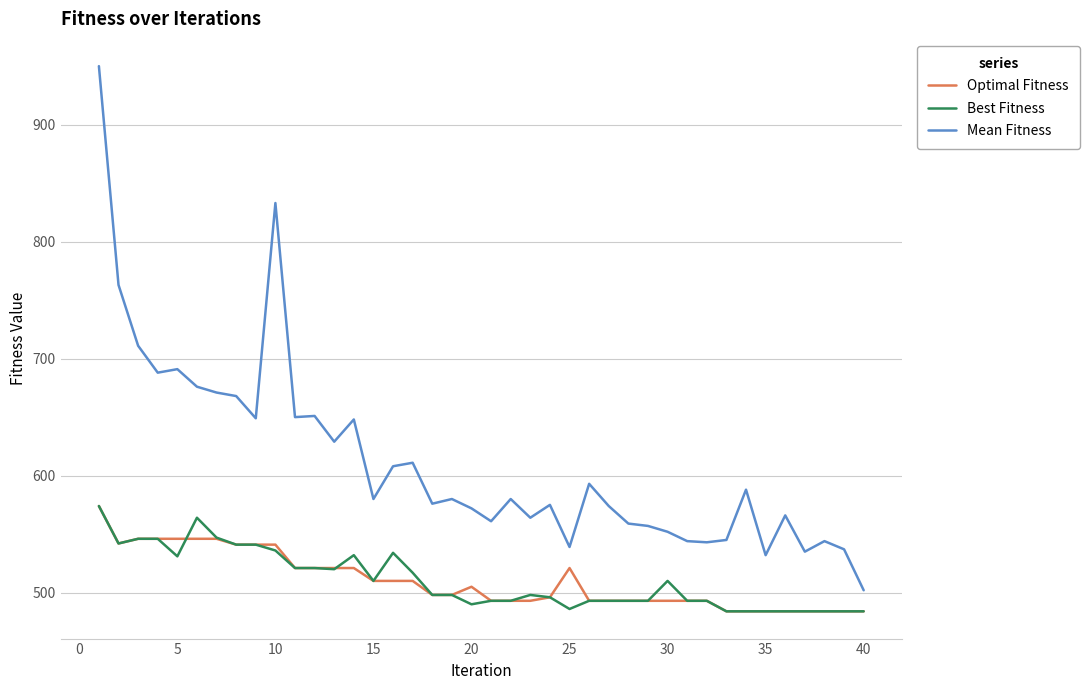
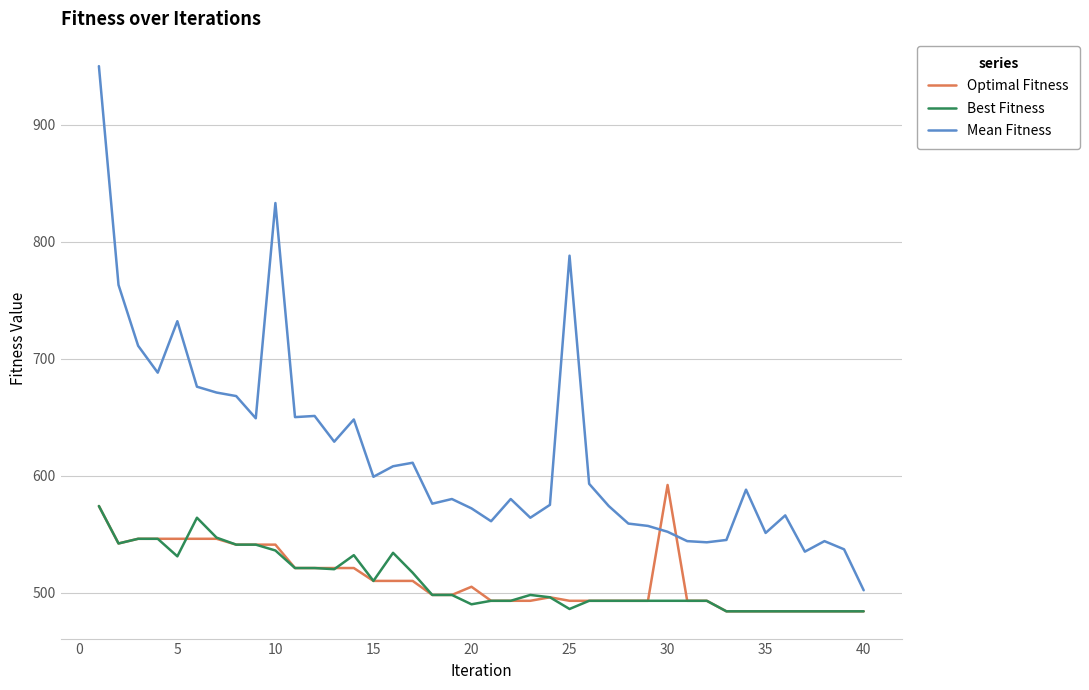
Mean Fitness, 5: 691 -> 732
Mean Fitness, 15: 580 -> 599
Optimal Fitness, 25: 521 -> 493
Mean Fitness, 25: 539 -> 788
Optimal Fitness, 30: 493 -> 592
Best Fitness, 30: 510 -> 493
Mean Fitness, 35: 532 -> 551
